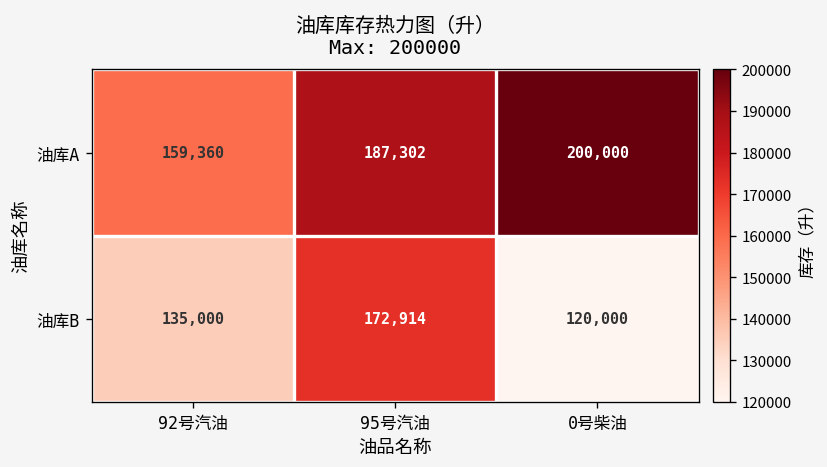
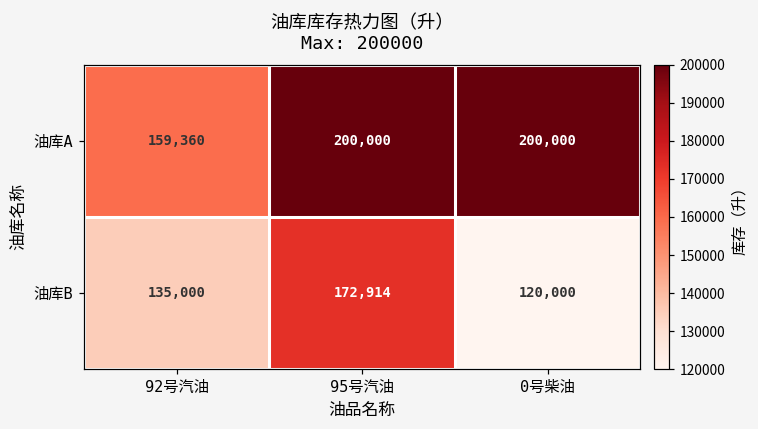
油库A, 95号汽油: 187,302 -> 200,000
